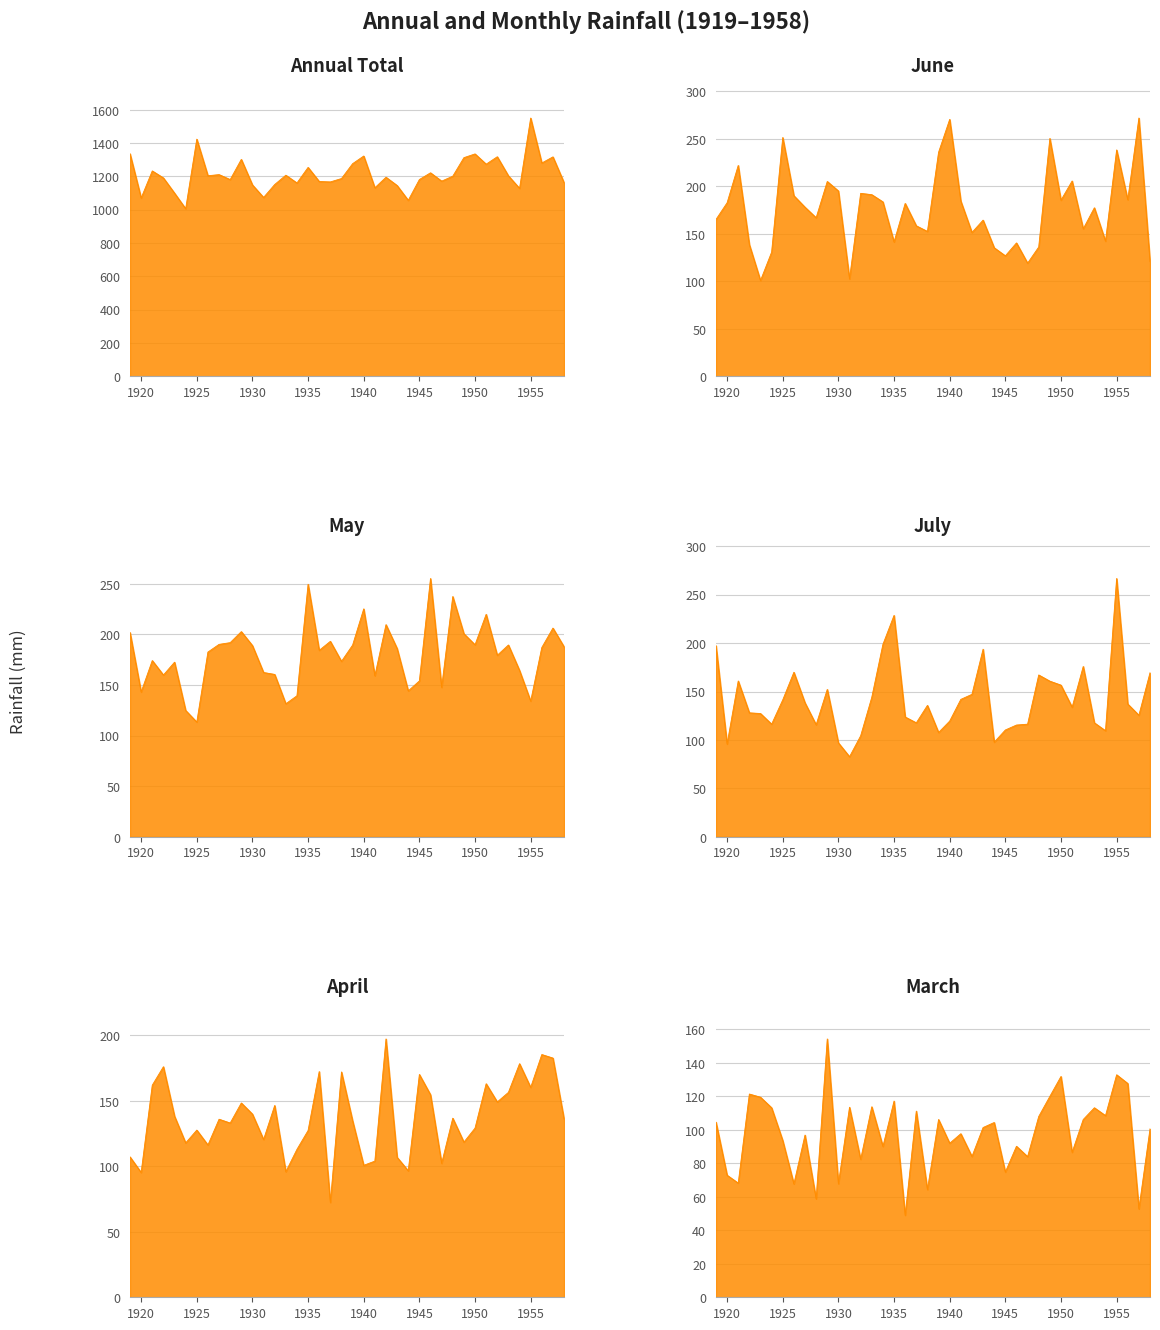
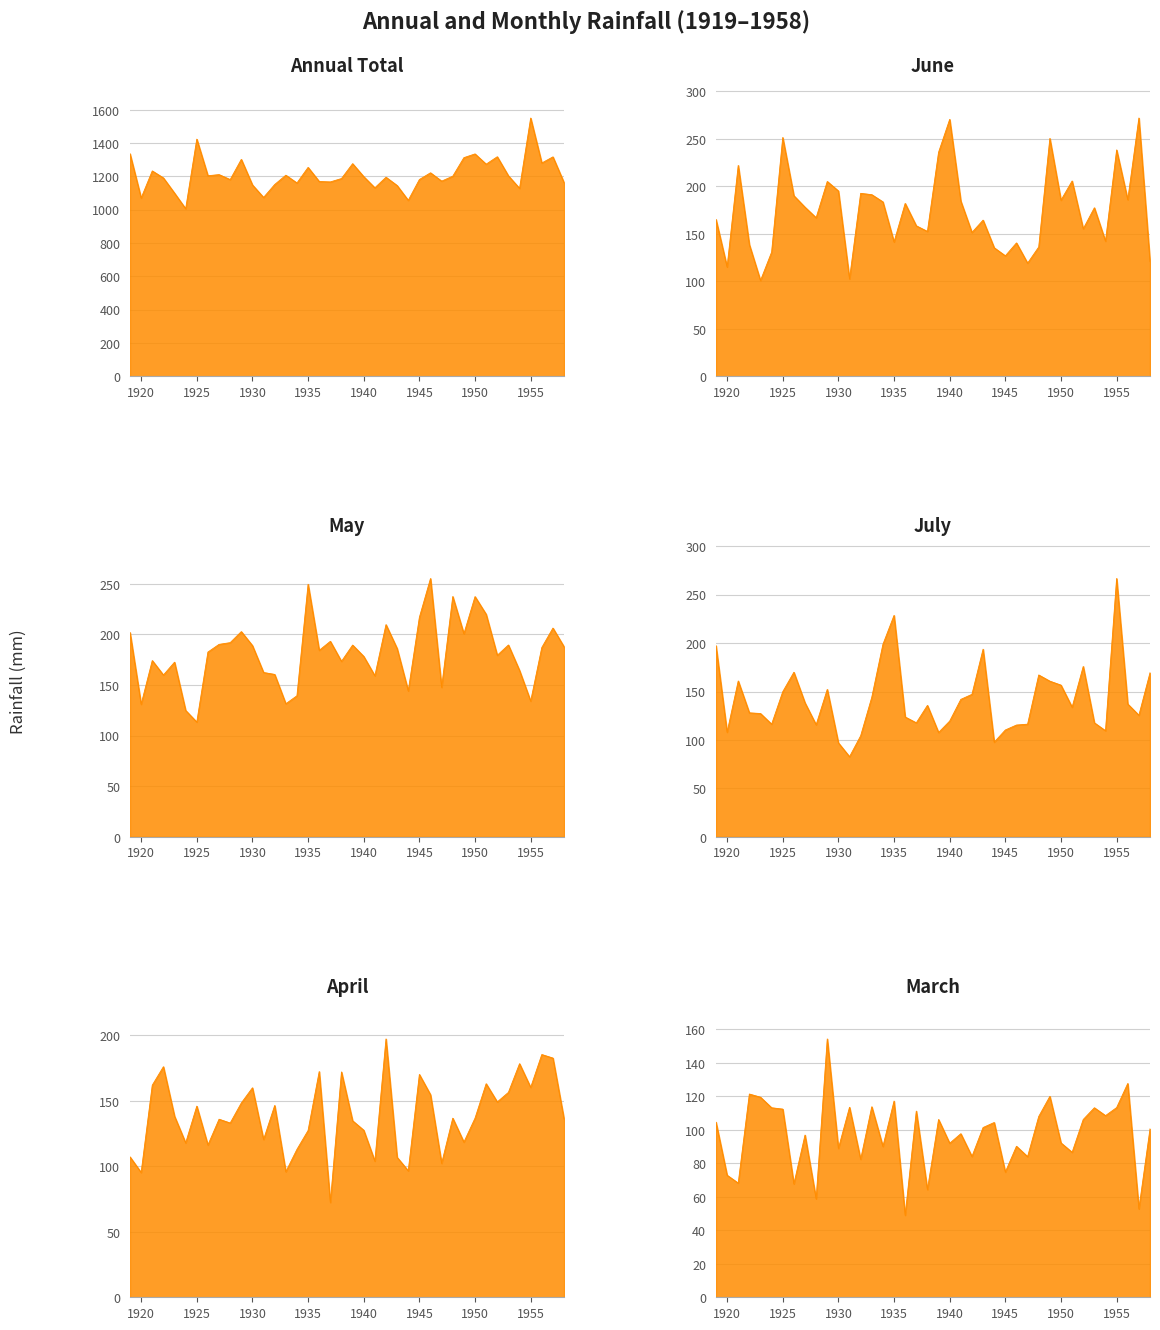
Annual Total, 1940: 1320 -> 1200
June, 1920: 180 -> 120
May, 1920: 143 -> 131
May, 1940: 225 -> 178
May, 1945: 154 -> 217
May, 1950: 190 -> 237
July, 1920: 100 -> 110
July, 1925: 140 -> 150
April, 1925: 128 -> 146
April, 1930: 140 -> 160
April, 1940: 101 -> 128
April, 1950: 129 -> 137
March, 1925: 94 -> 112
March, 1930: 68 -> 89
March, 1950: 132 -> 92
March, 1955: 133 -> 113
